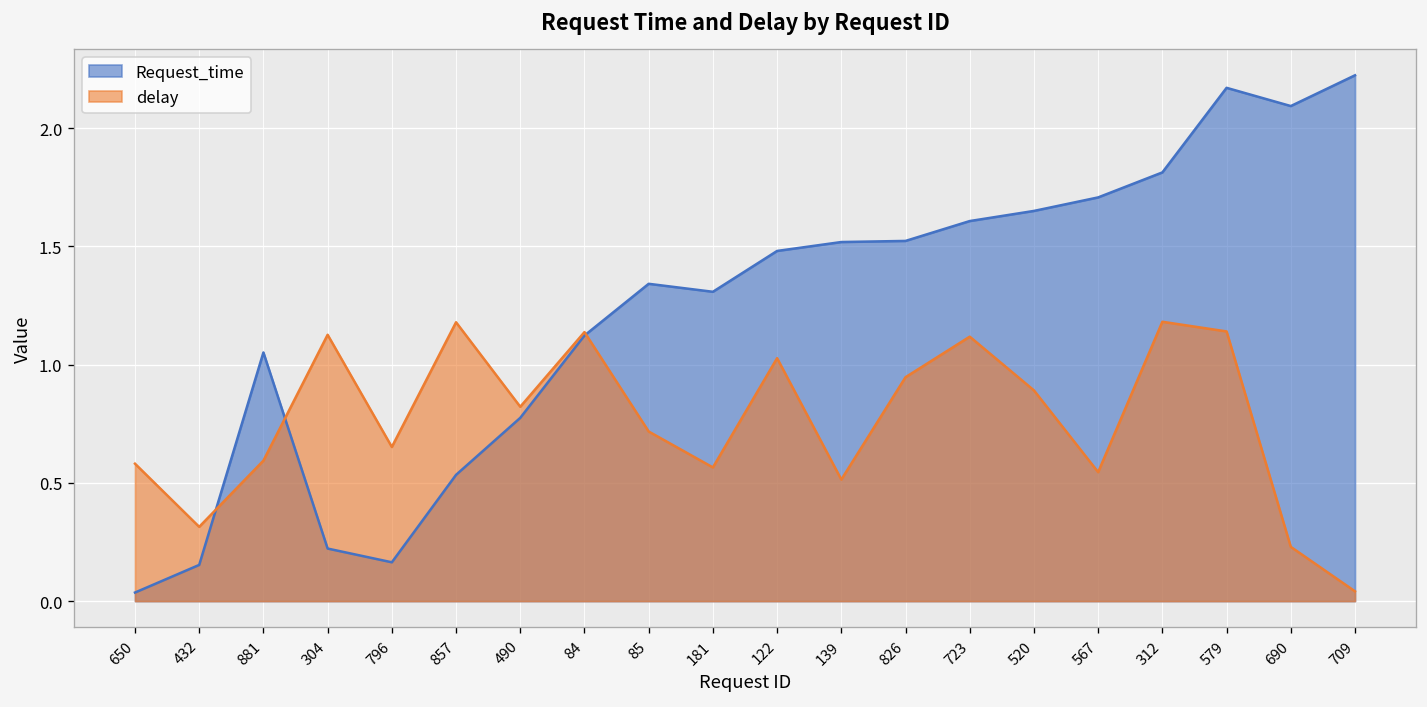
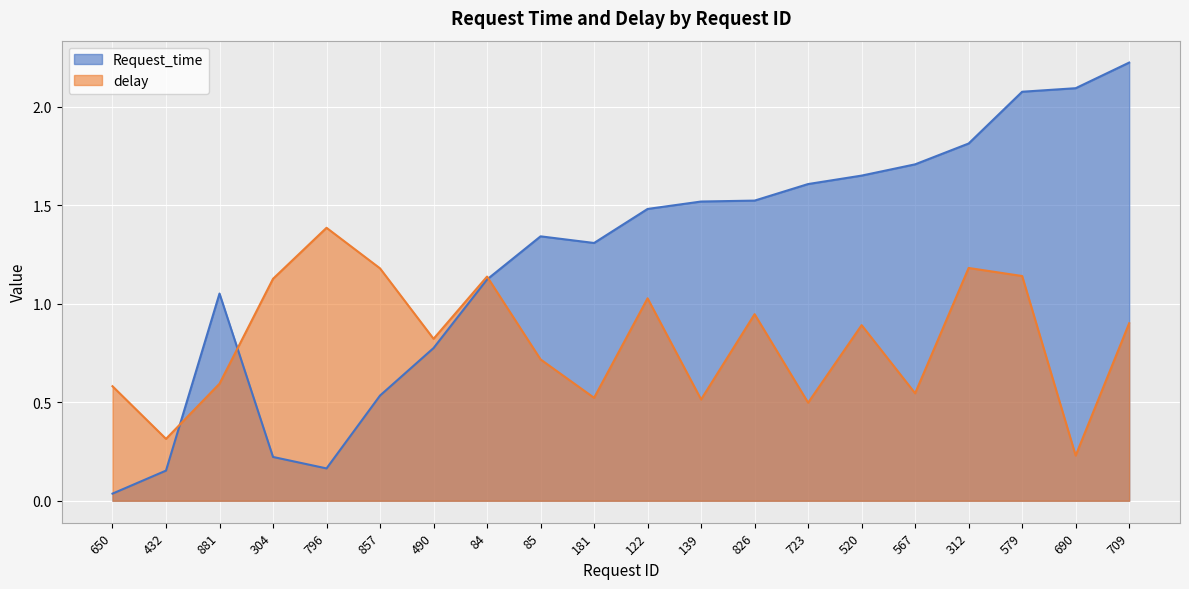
delay, 796: 0.65 -> 1.38
delay, 181: 0.57 -> 0.52
delay, 723: 1.12 -> 0.50
Request_time, 579: 2.17 -> 2.07
delay, 709: 0.04 -> 0.90
